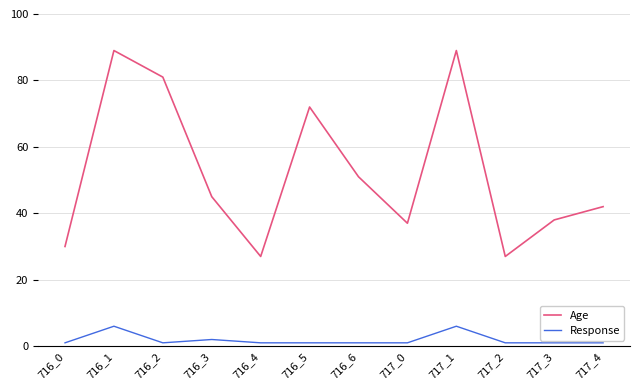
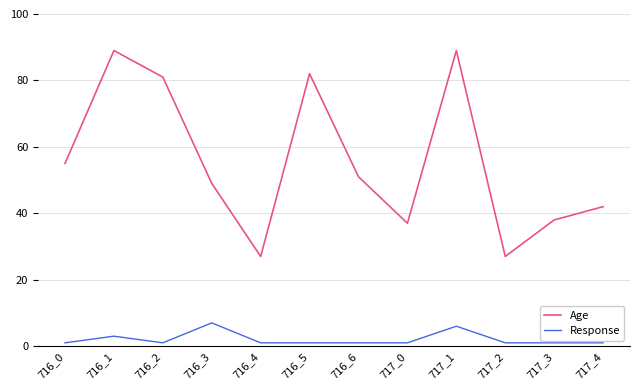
Age, 716_0: 30 -> 55
Response, 716_1: 6 -> 3
Age, 716_3: 45 -> 49
Response, 716_3: 2 -> 7
Age, 716_5: 72 -> 82
